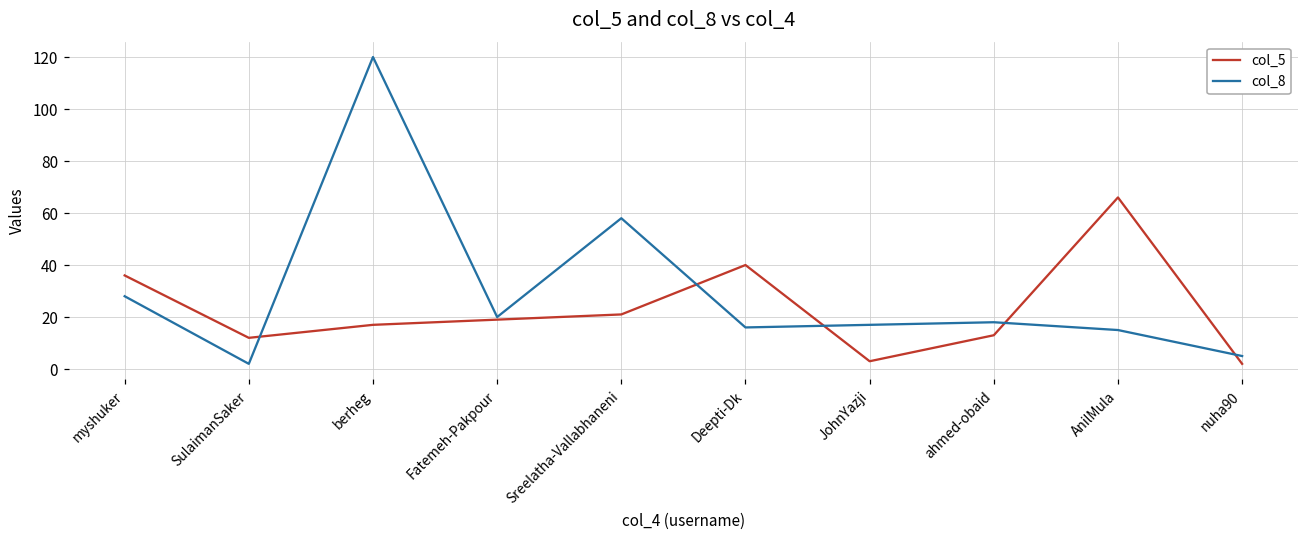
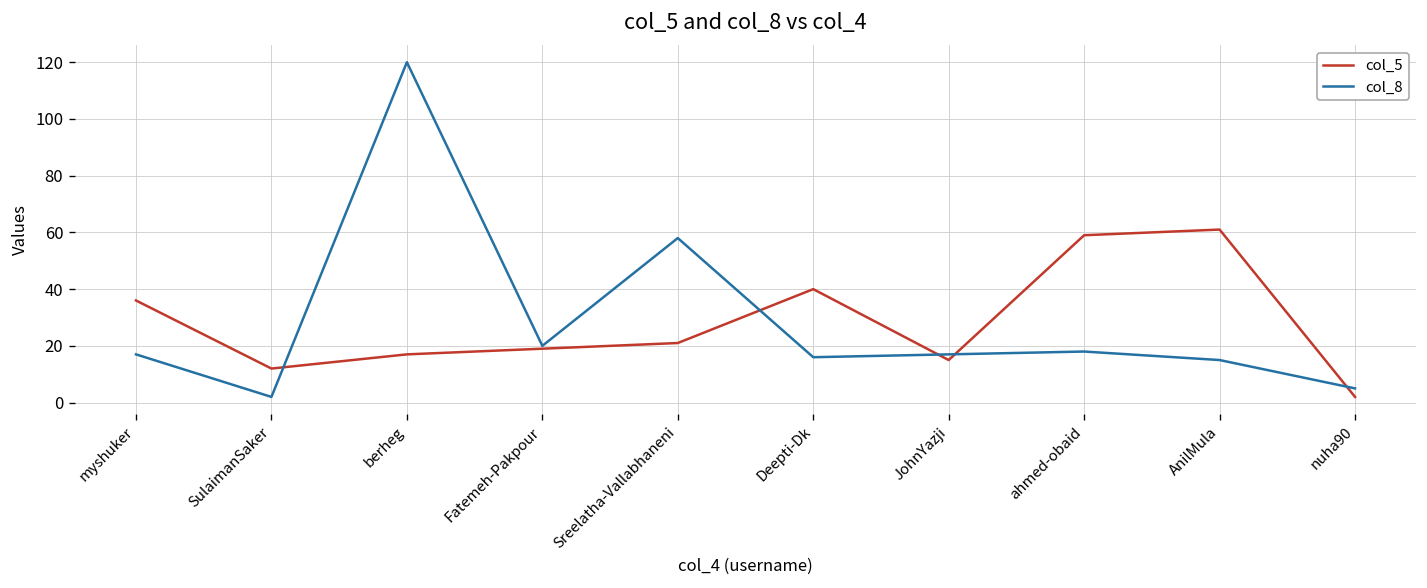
col_8, myshuker: 28 -> 17
col_5, JohnYazji: 3 -> 15
col_5, ahmed-obaid: 13 -> 59
col_5, AnilMula: 66 -> 61
